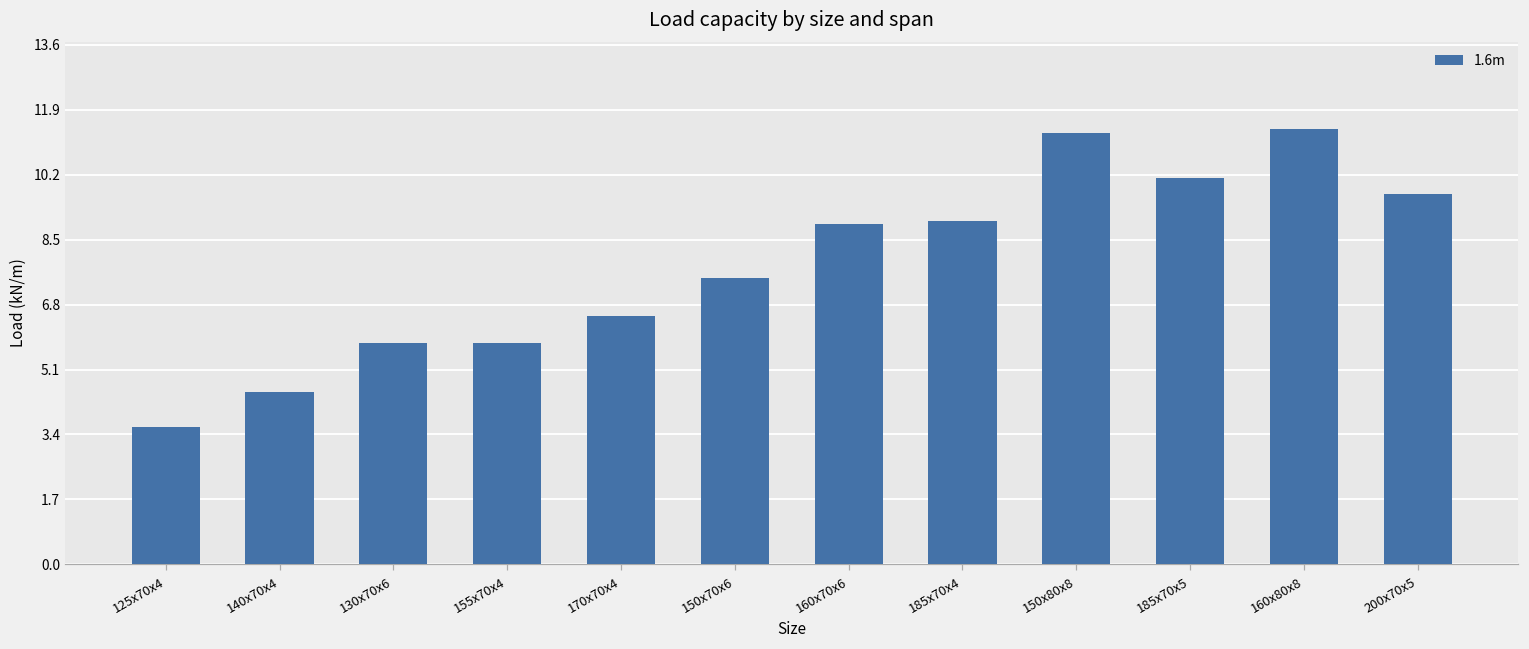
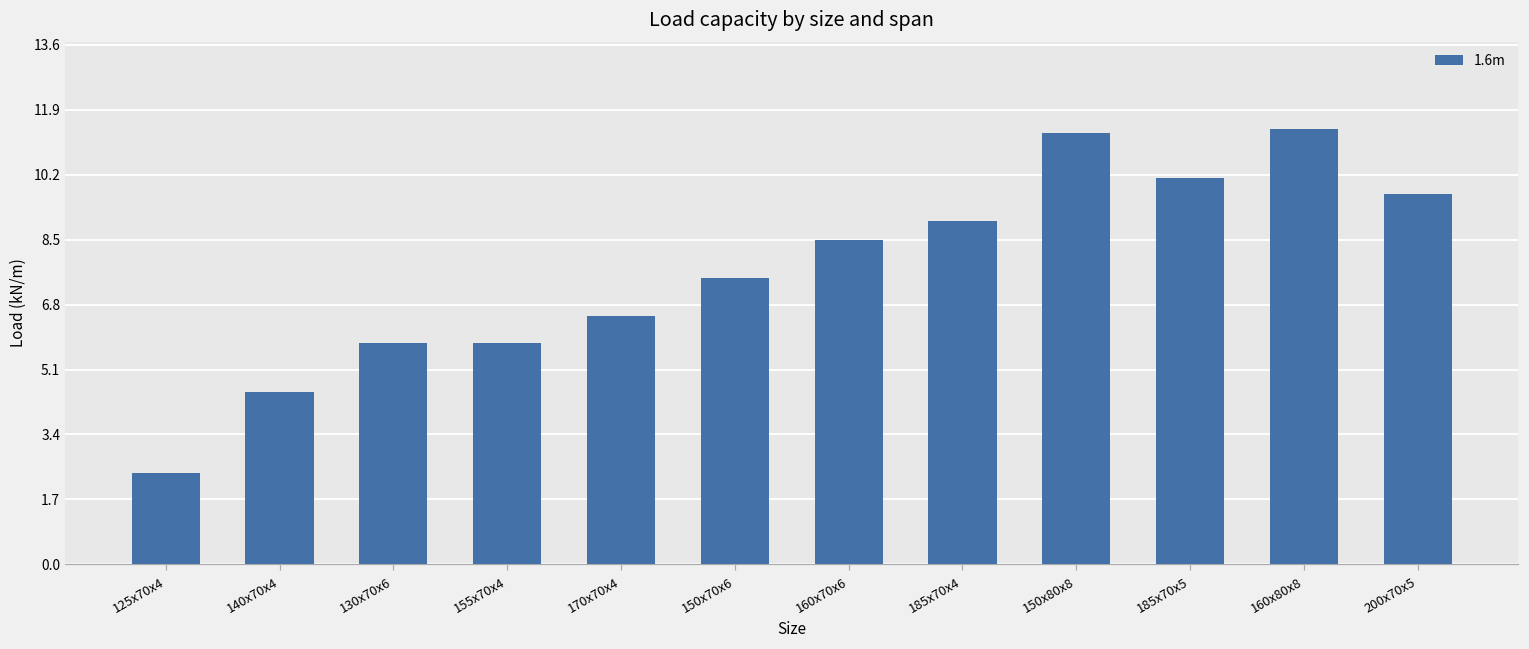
125x70x4: 3.6 -> 2.4
160x70x6: 8.9 -> 8.5
